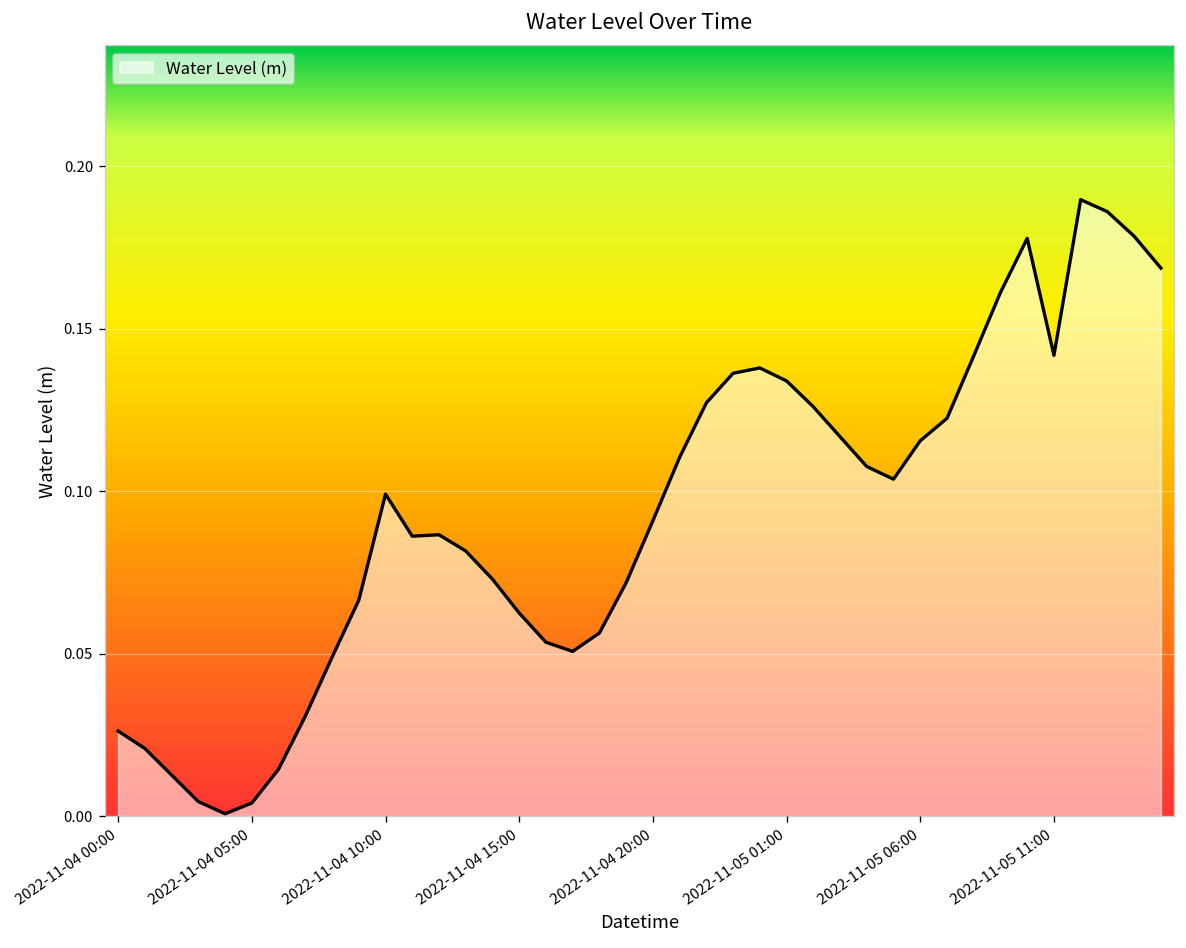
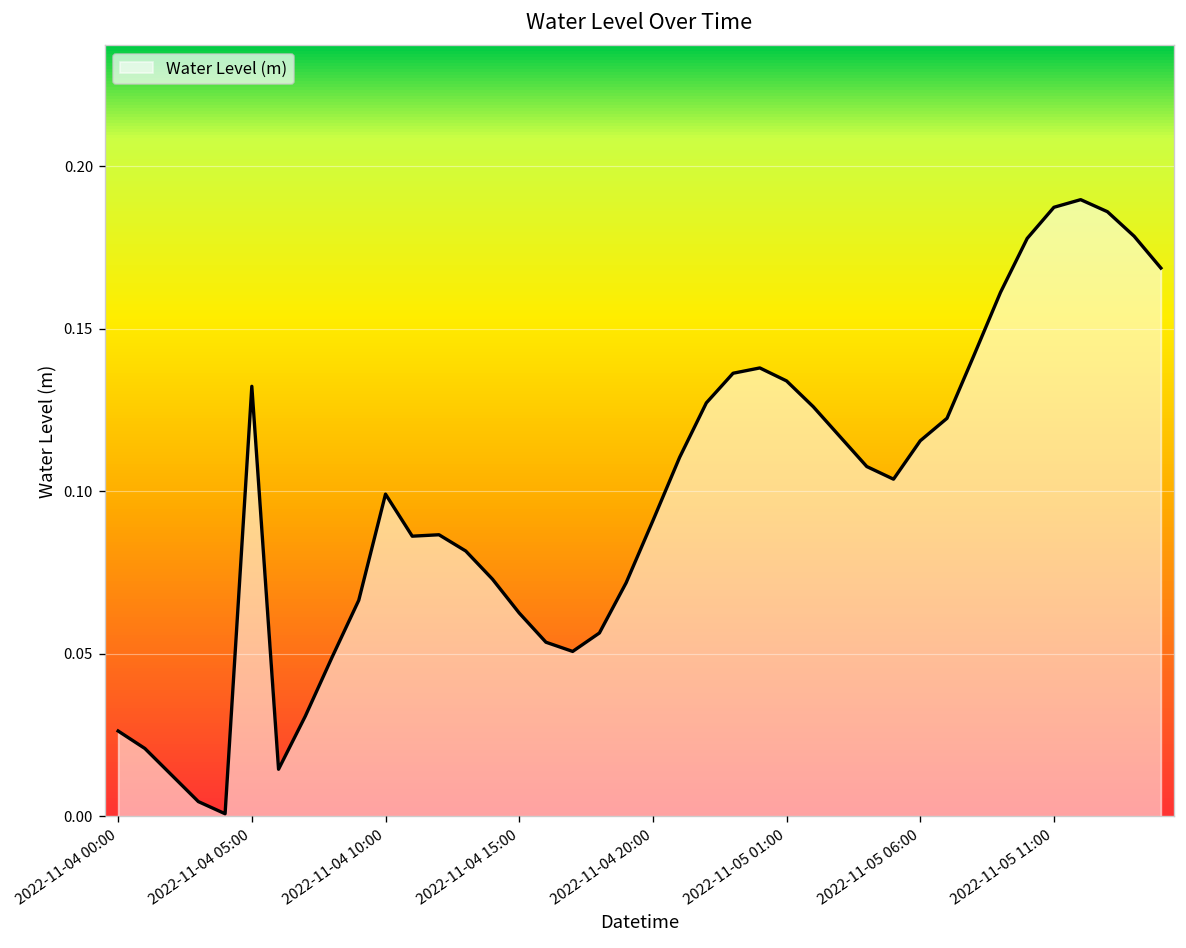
2022-11-04 05:00: 0.004 -> 0.132
2022-11-05 11:00: 0.142 -> 0.187
